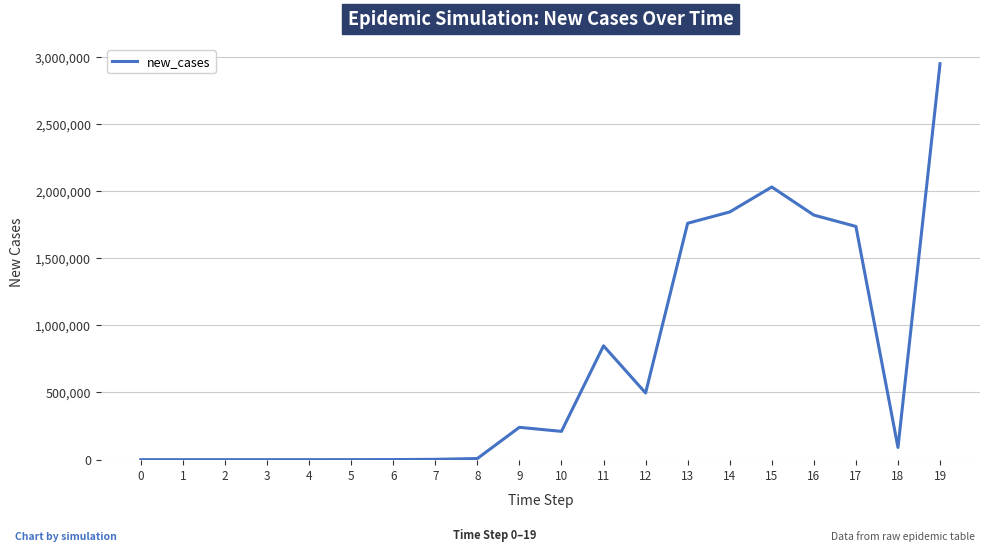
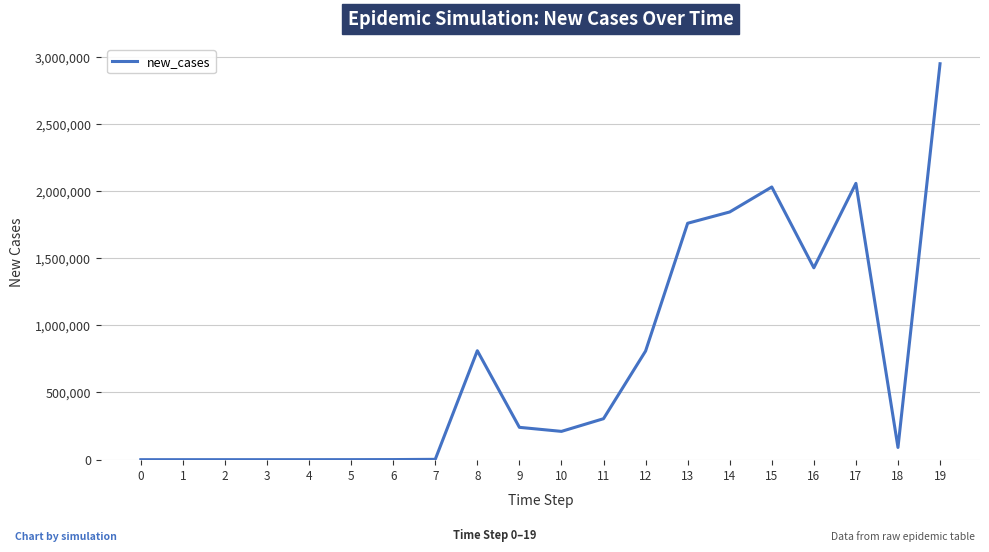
8: 10,000 -> 810,000
11: 850,000 -> 300,000
12: 500,000 -> 810,000
16: 1,820,000 -> 1,430,000
17: 1,740,000 -> 2,060,000
